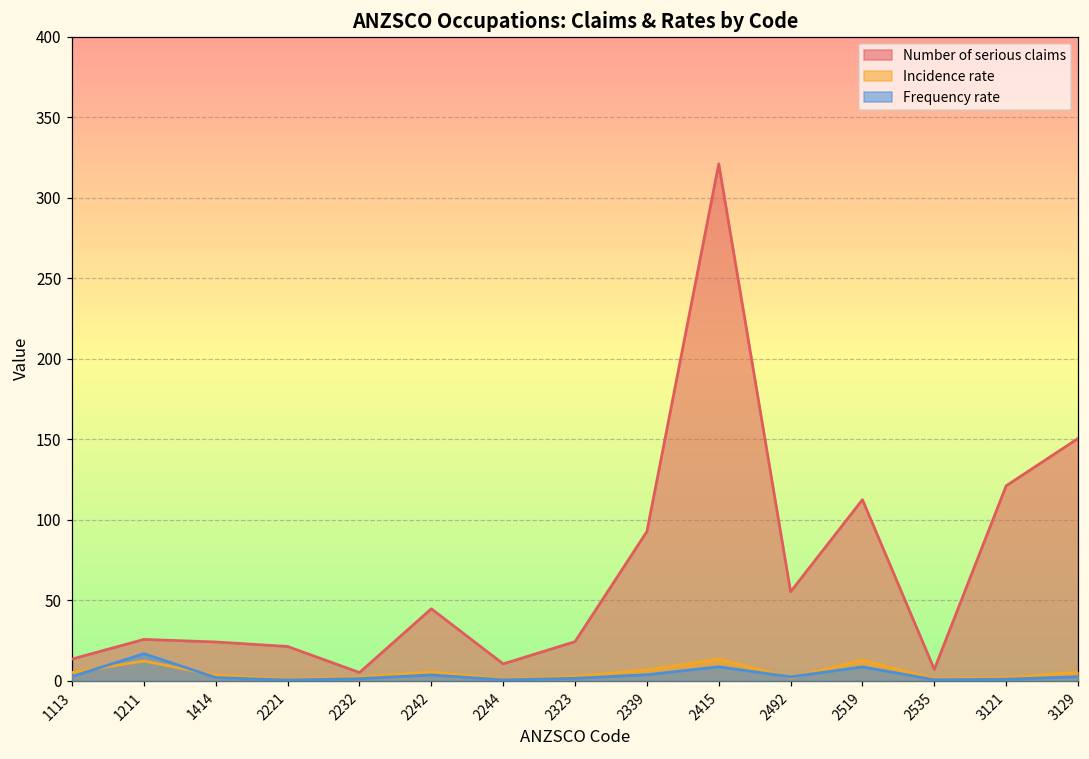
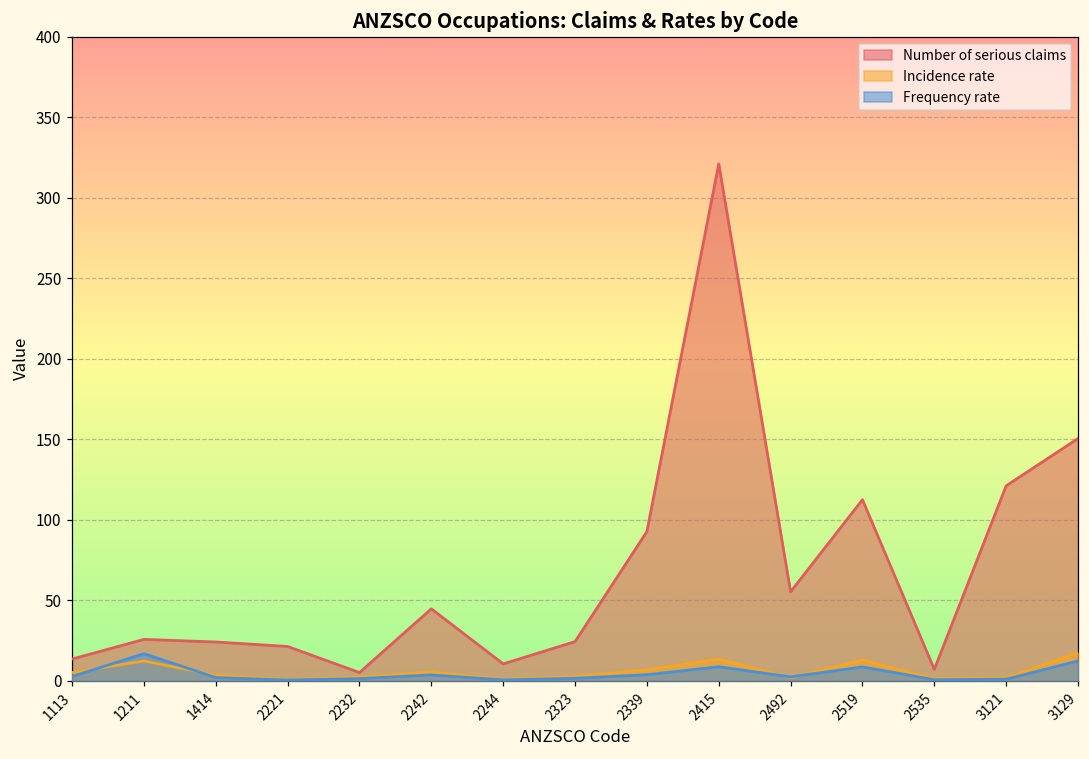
Incidence rate, 3129: 5 -> 17
Frequency rate, 3129: 2 -> 12
